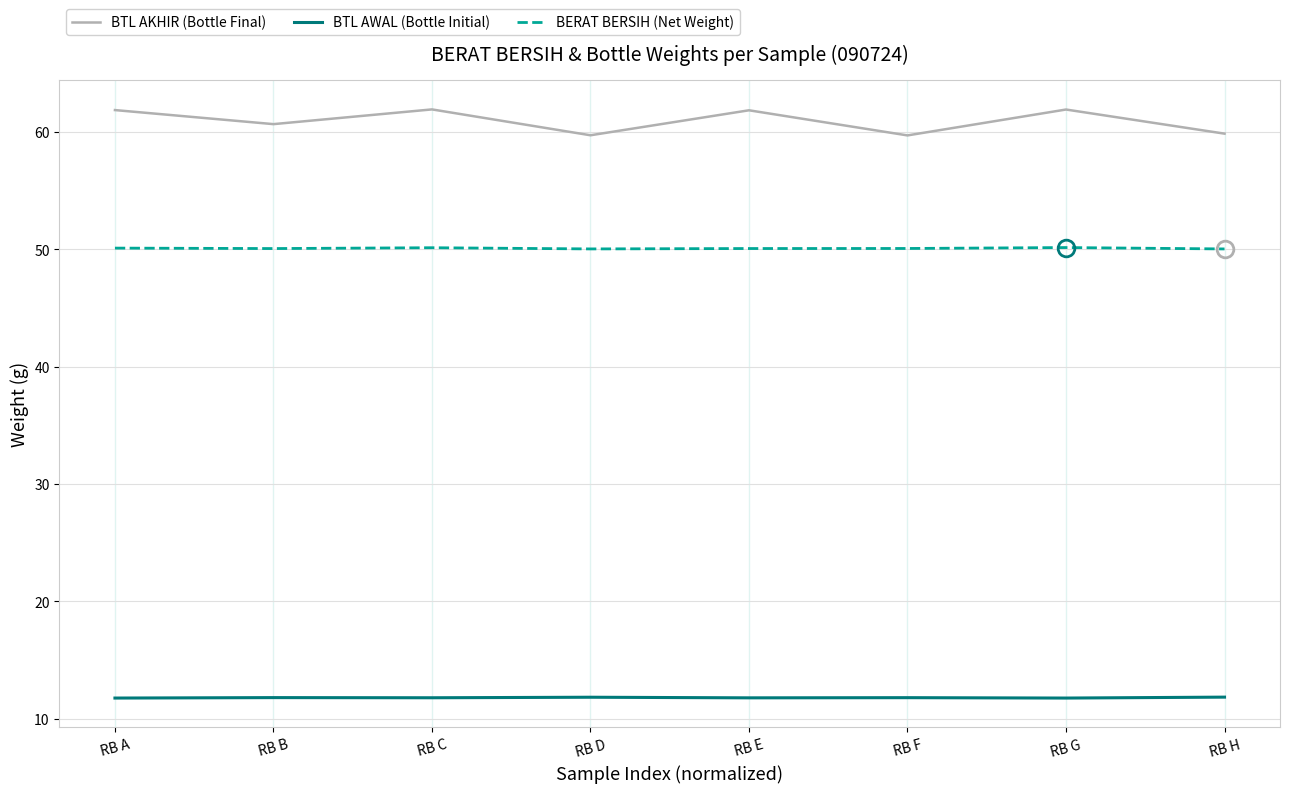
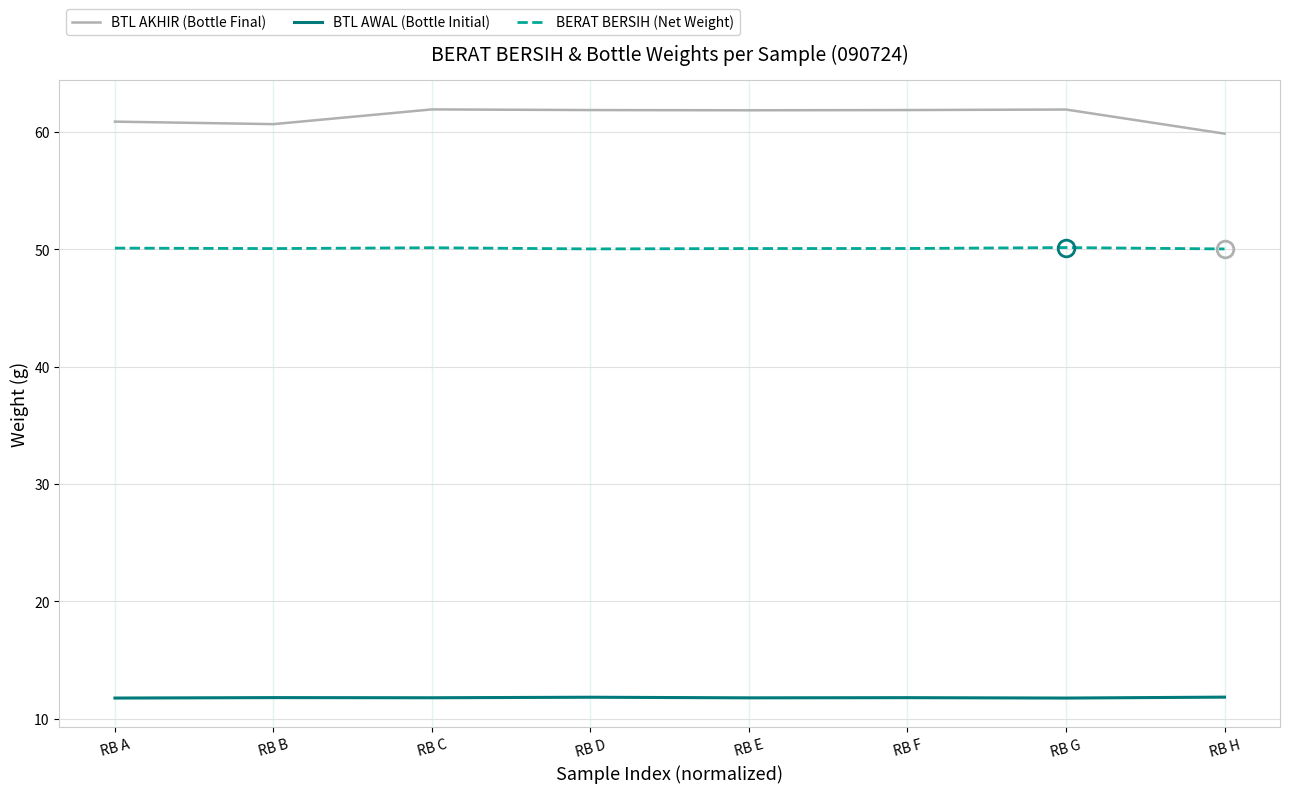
BTL AKHIR (Bottle Final), RB A: 61.9 -> 60.9
BTL AKHIR (Bottle Final), RB D: 59.7 -> 61.9
BTL AKHIR (Bottle Final), RB F: 59.7 -> 61.9
